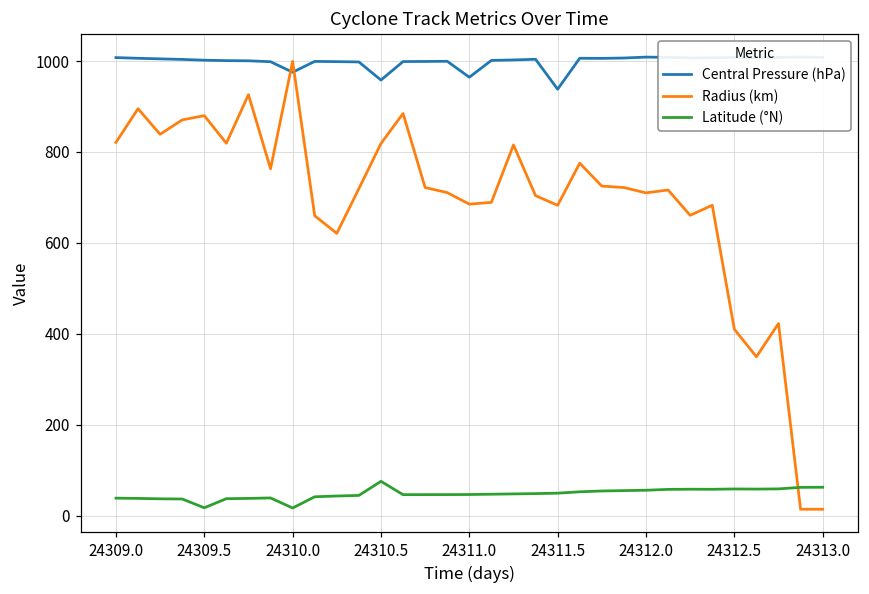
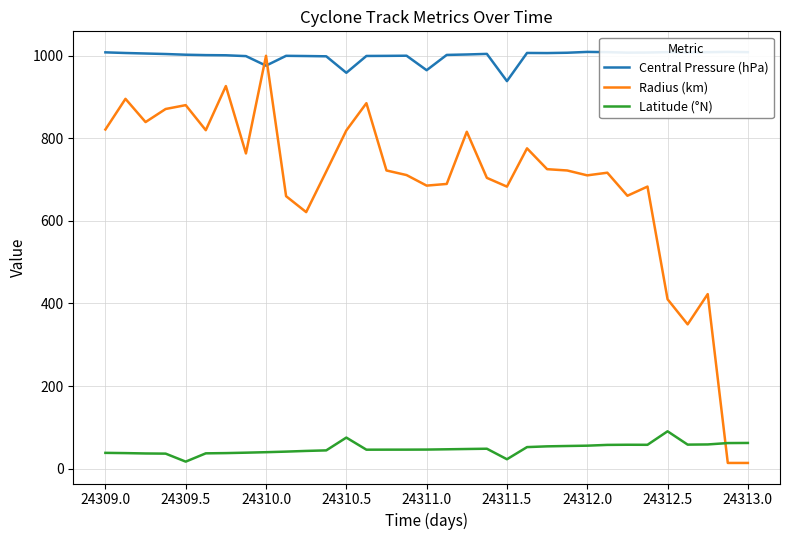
Latitude (°N), 24310.0: 20 -> 40
Latitude (°N), 24311.5: 50 -> 20
Latitude (°N), 24312.5: 60 -> 90
